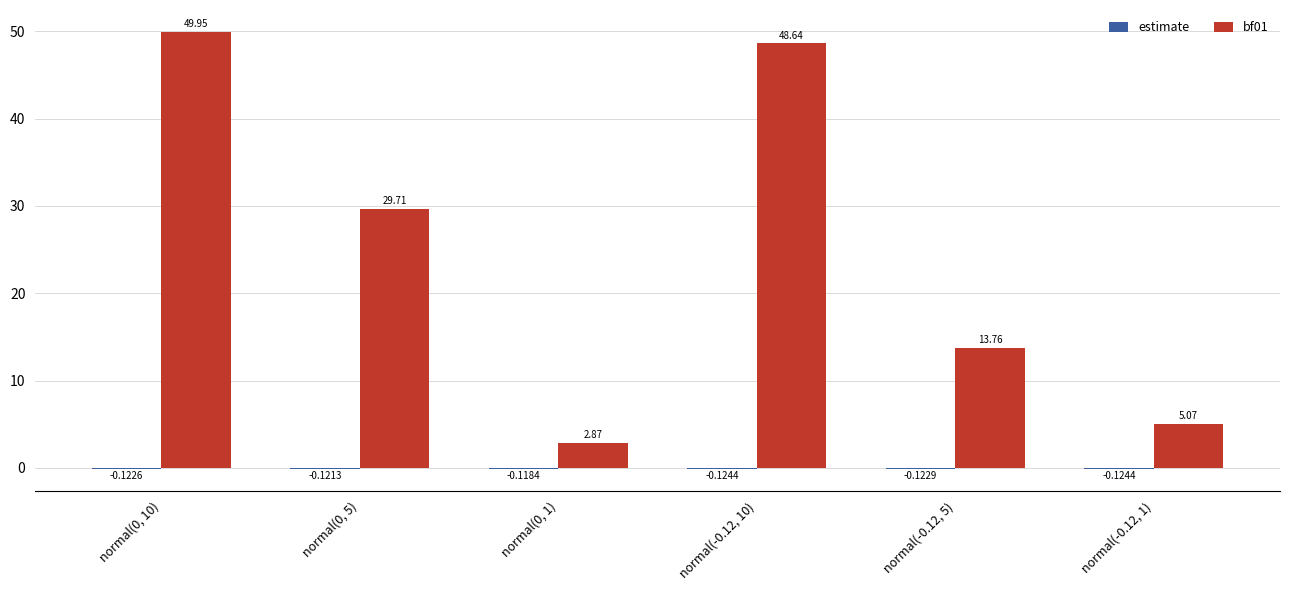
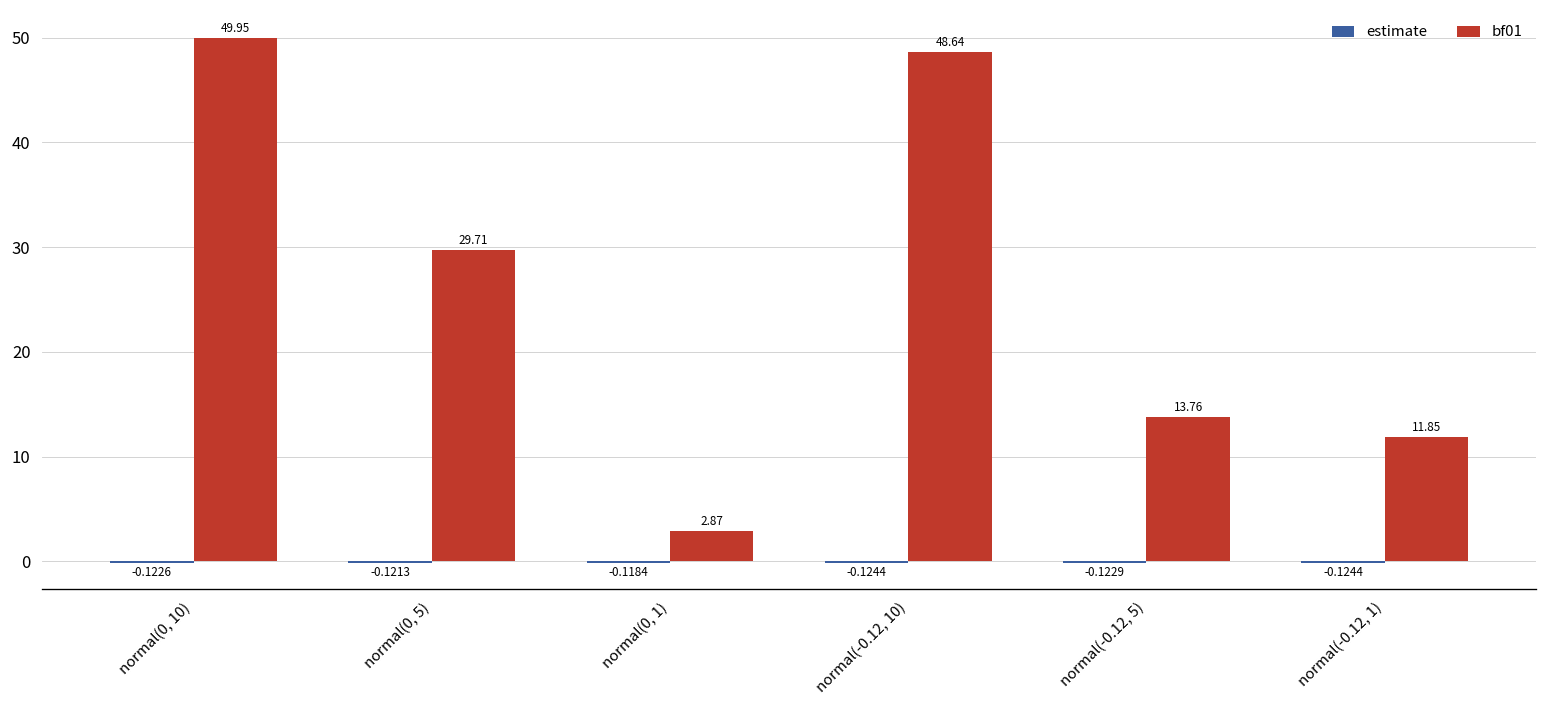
bf01, normal(-0.12, 1): 5.07 -> 11.85
